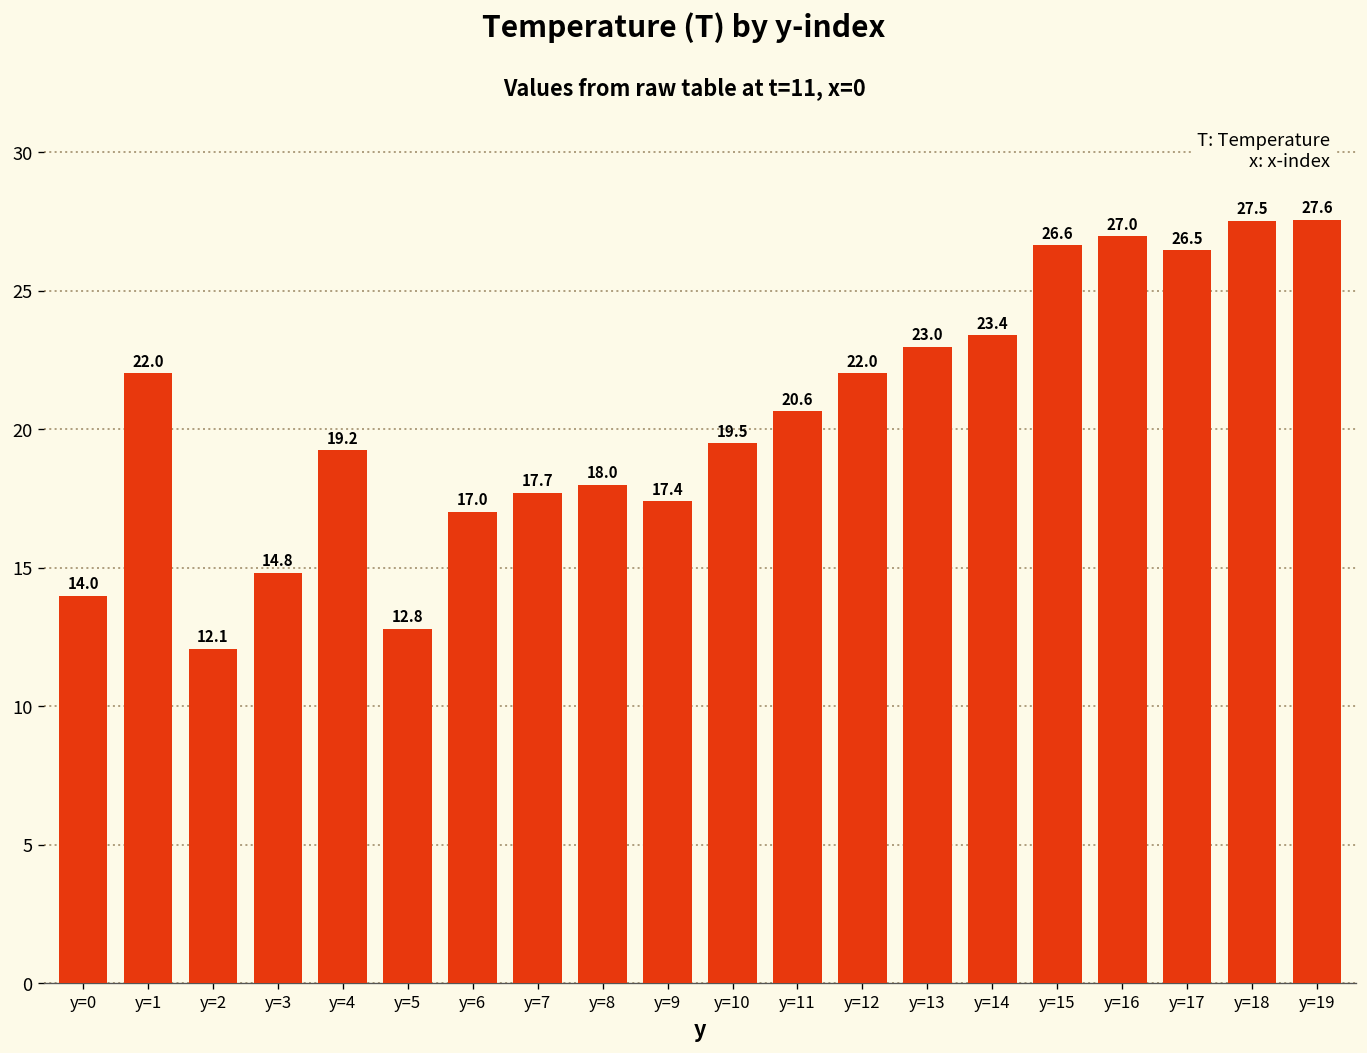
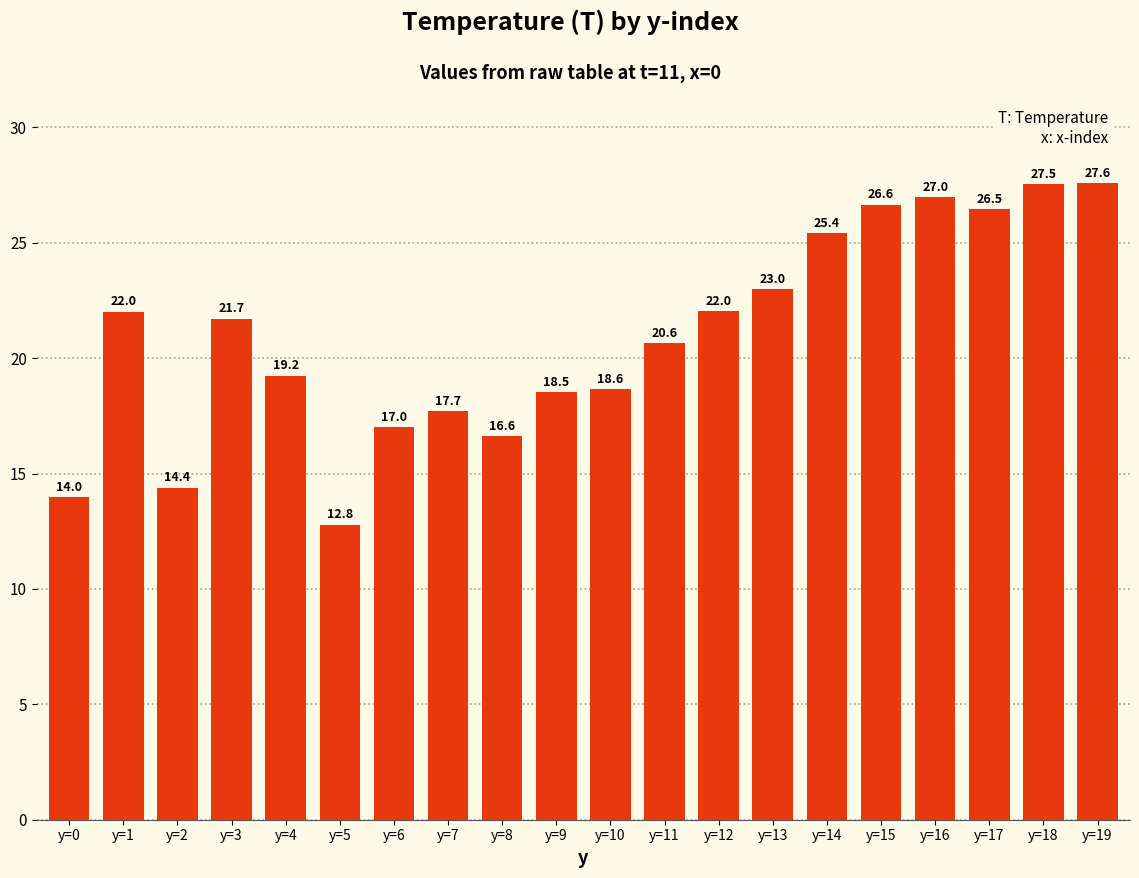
y=2: 12.1 -> 14.4
y=3: 14.8 -> 21.7
y=8: 18.0 -> 16.6
y=9: 17.4 -> 18.5
y=10: 19.5 -> 18.6
y=14: 23.4 -> 25.4
